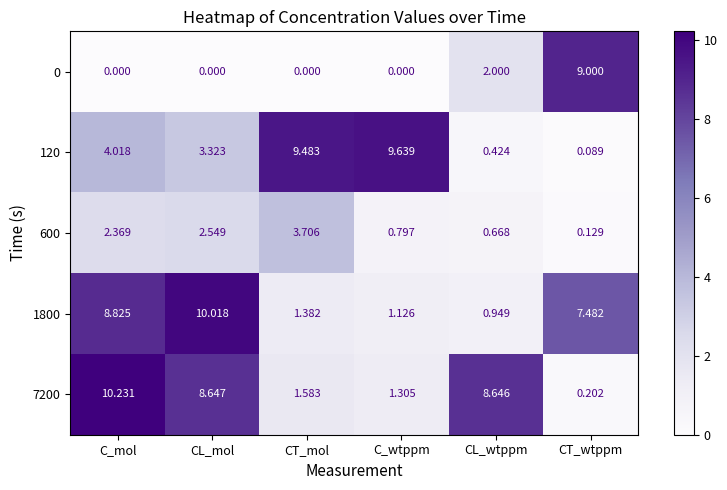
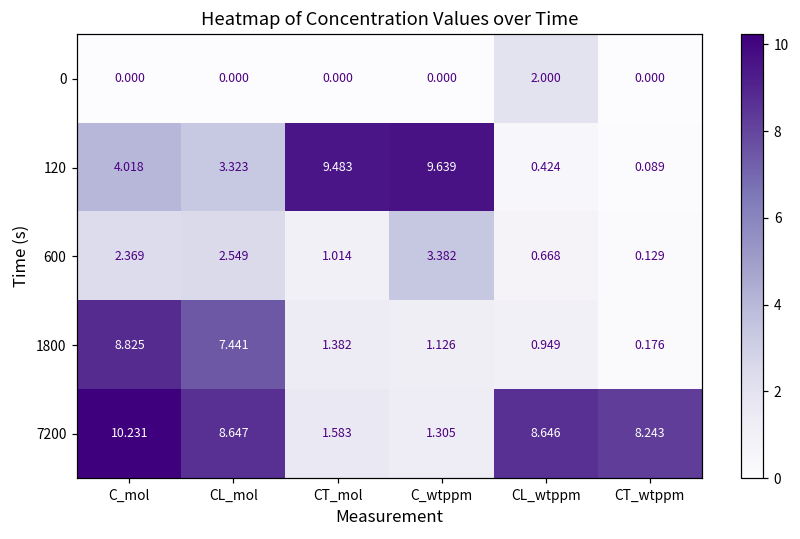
0, CT_wtppm: 9.000 -> 0.000
600, CT_mol: 3.706 -> 1.014
600, C_wtppm: 0.797 -> 3.382
1800, CL_mol: 10.018 -> 7.441
1800, CT_wtppm: 7.482 -> 0.176
7200, CT_wtppm: 0.202 -> 8.243
